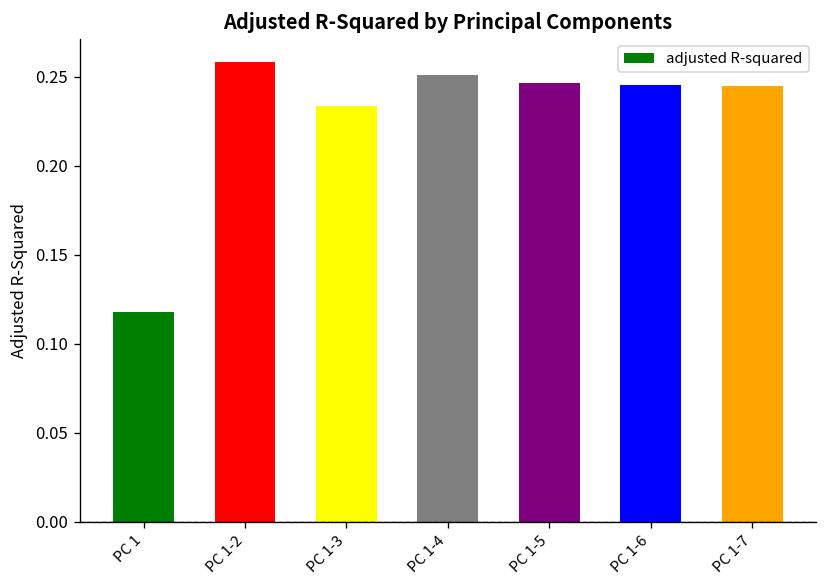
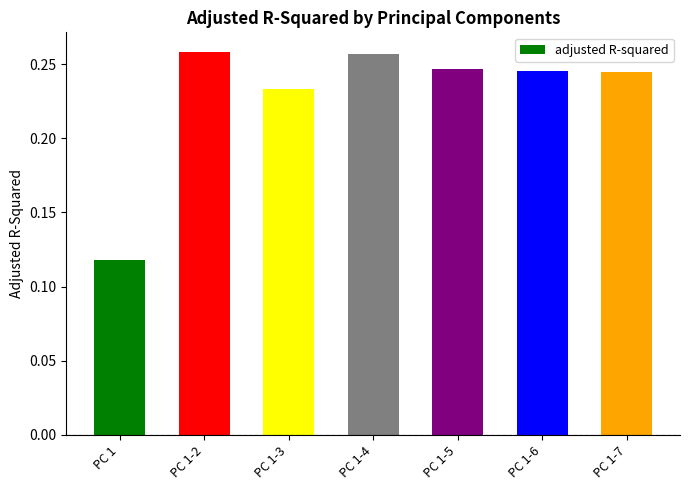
PC 1-4: 0.251 -> 0.257
